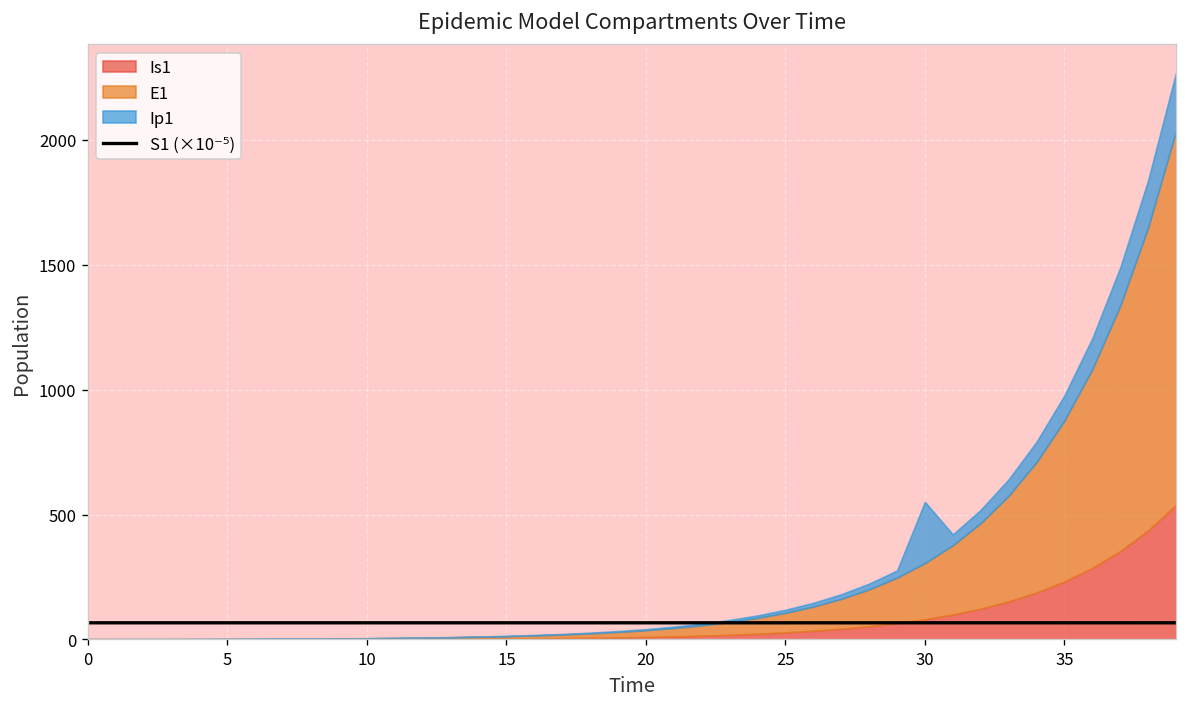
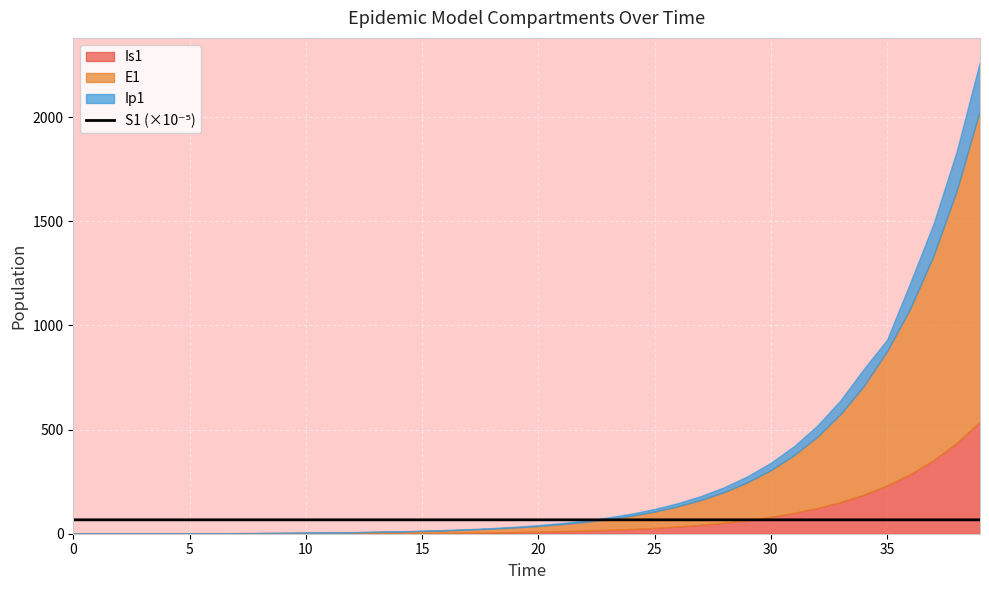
Ip1, 30: 250 -> 30
Ip1, 35: 100 -> 60
